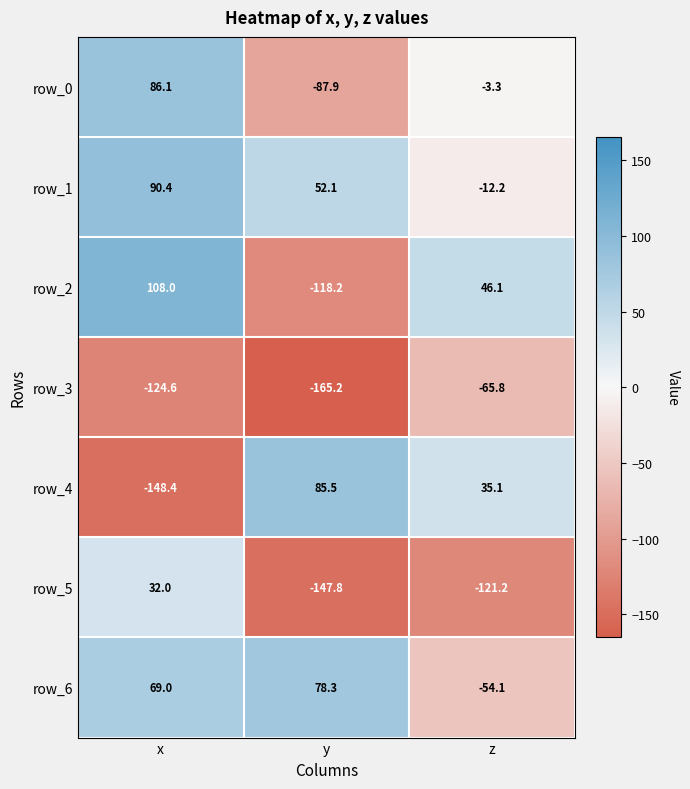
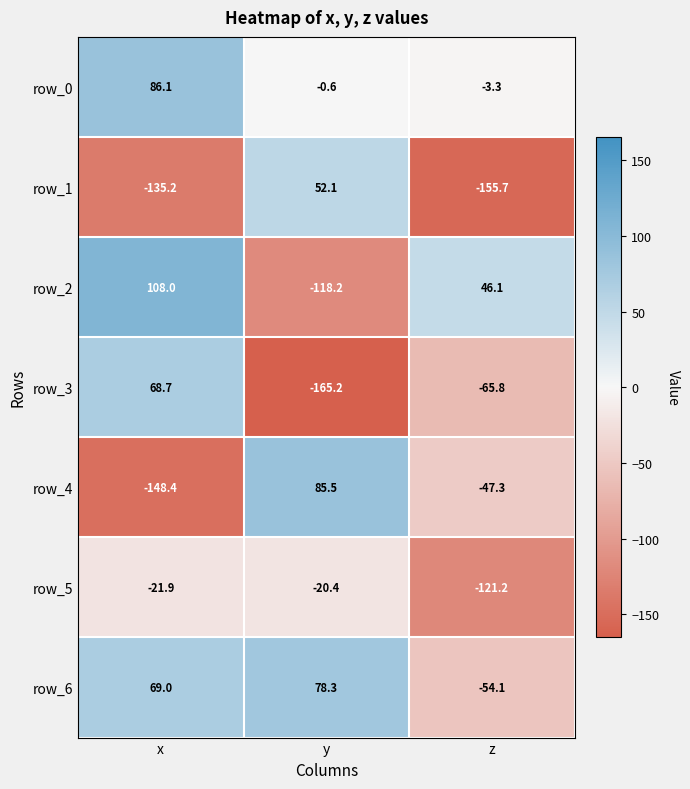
row_0, y: -87.9 -> -0.6
row_1, x: 90.4 -> -135.2
row_1, z: -12.2 -> -155.7
row_3, x: -124.6 -> 68.7
row_4, z: 35.1 -> -47.3
row_5, x: 32.0 -> -21.9
row_5, y: -147.8 -> -20.4
